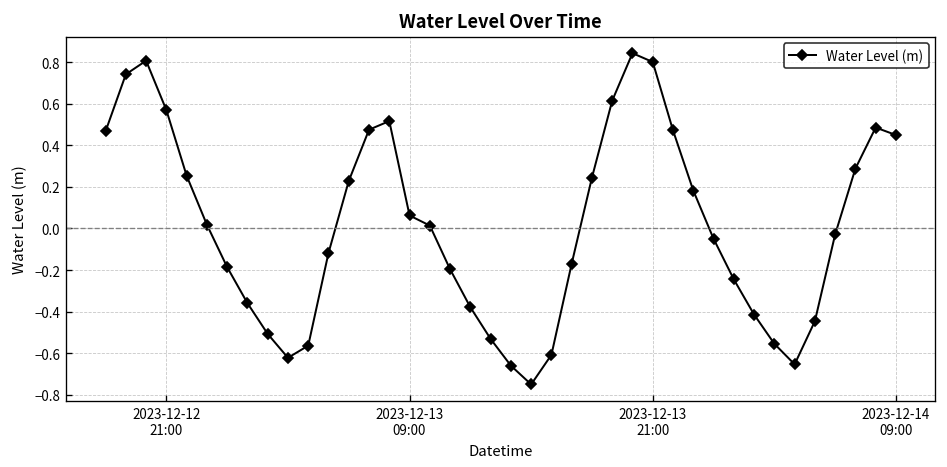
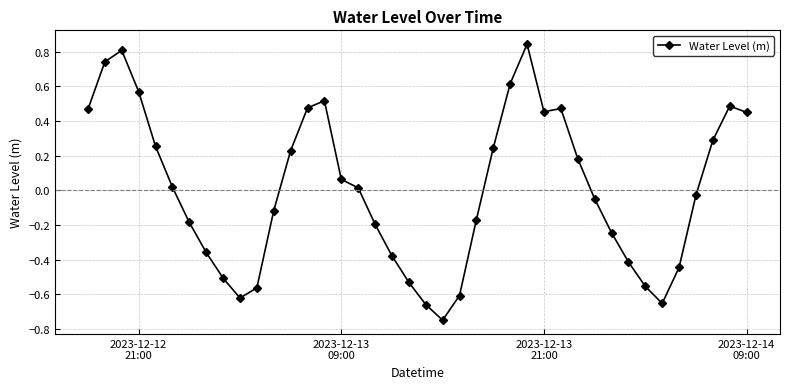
2023-12-13 21:00: 0.80 -> 0.45
